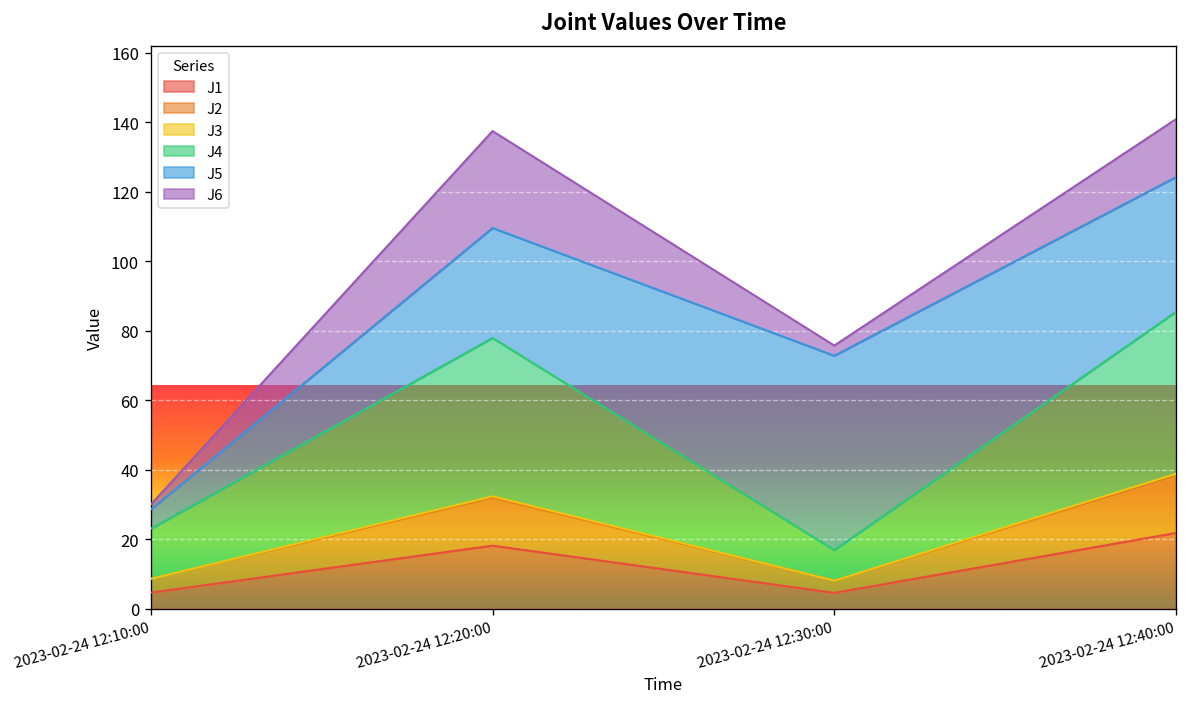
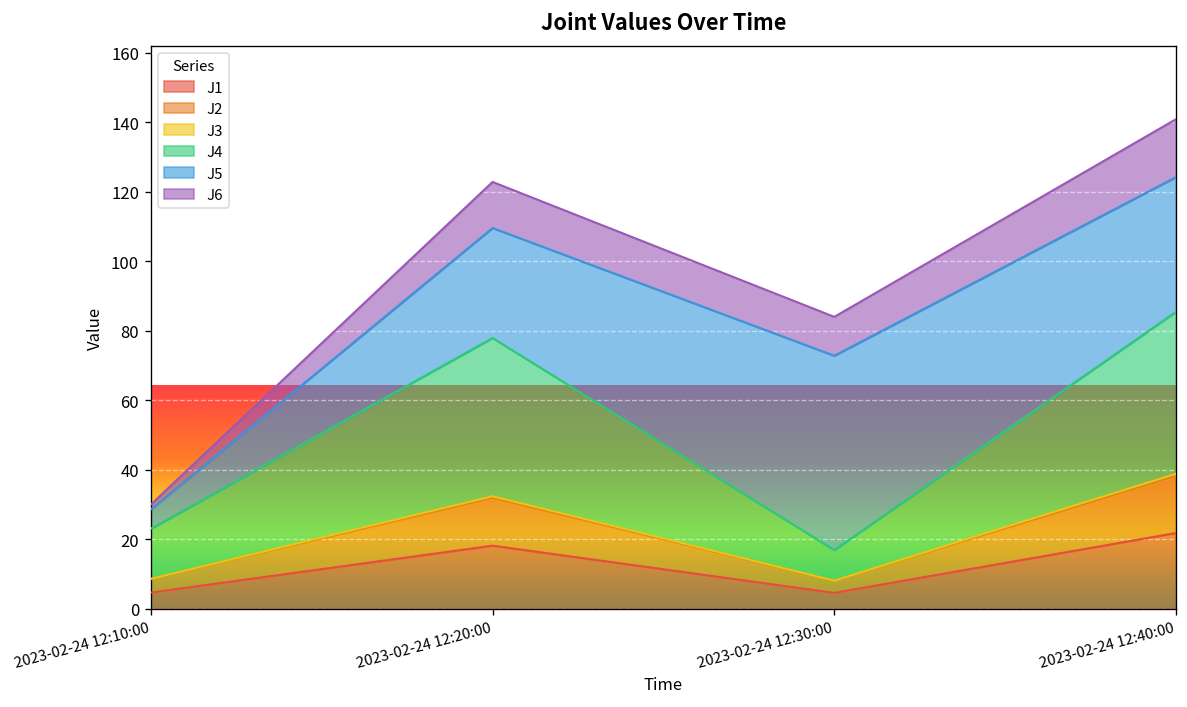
J6, 2023-02-24 12:20:00: 28 -> 13
J6, 2023-02-24 12:30:00: 3 -> 11
